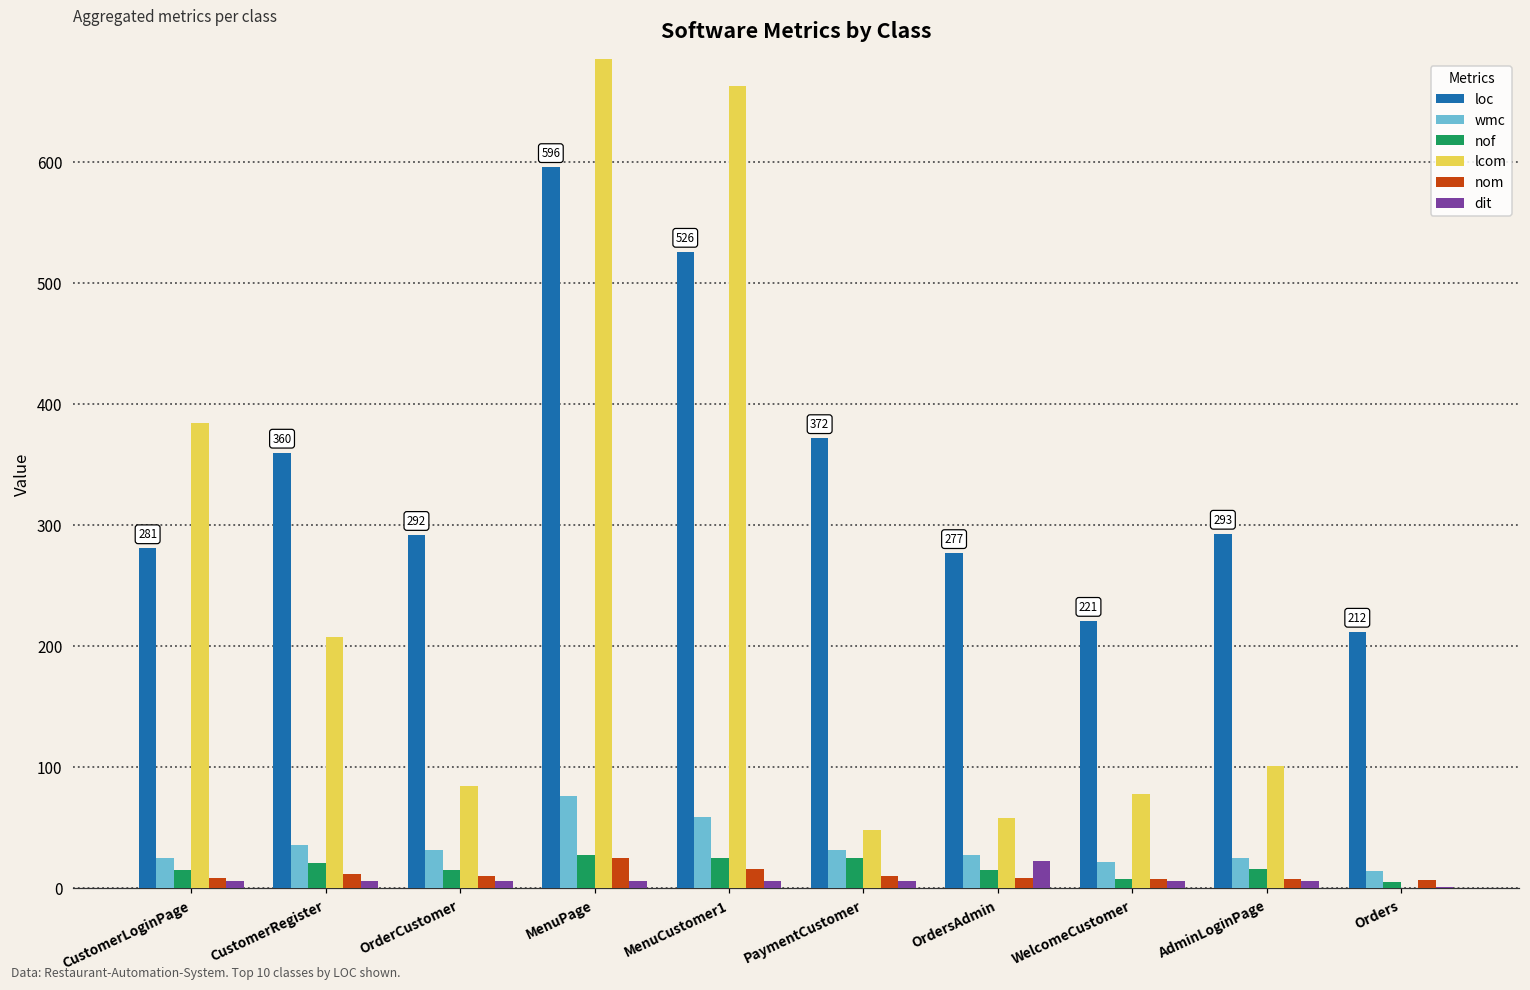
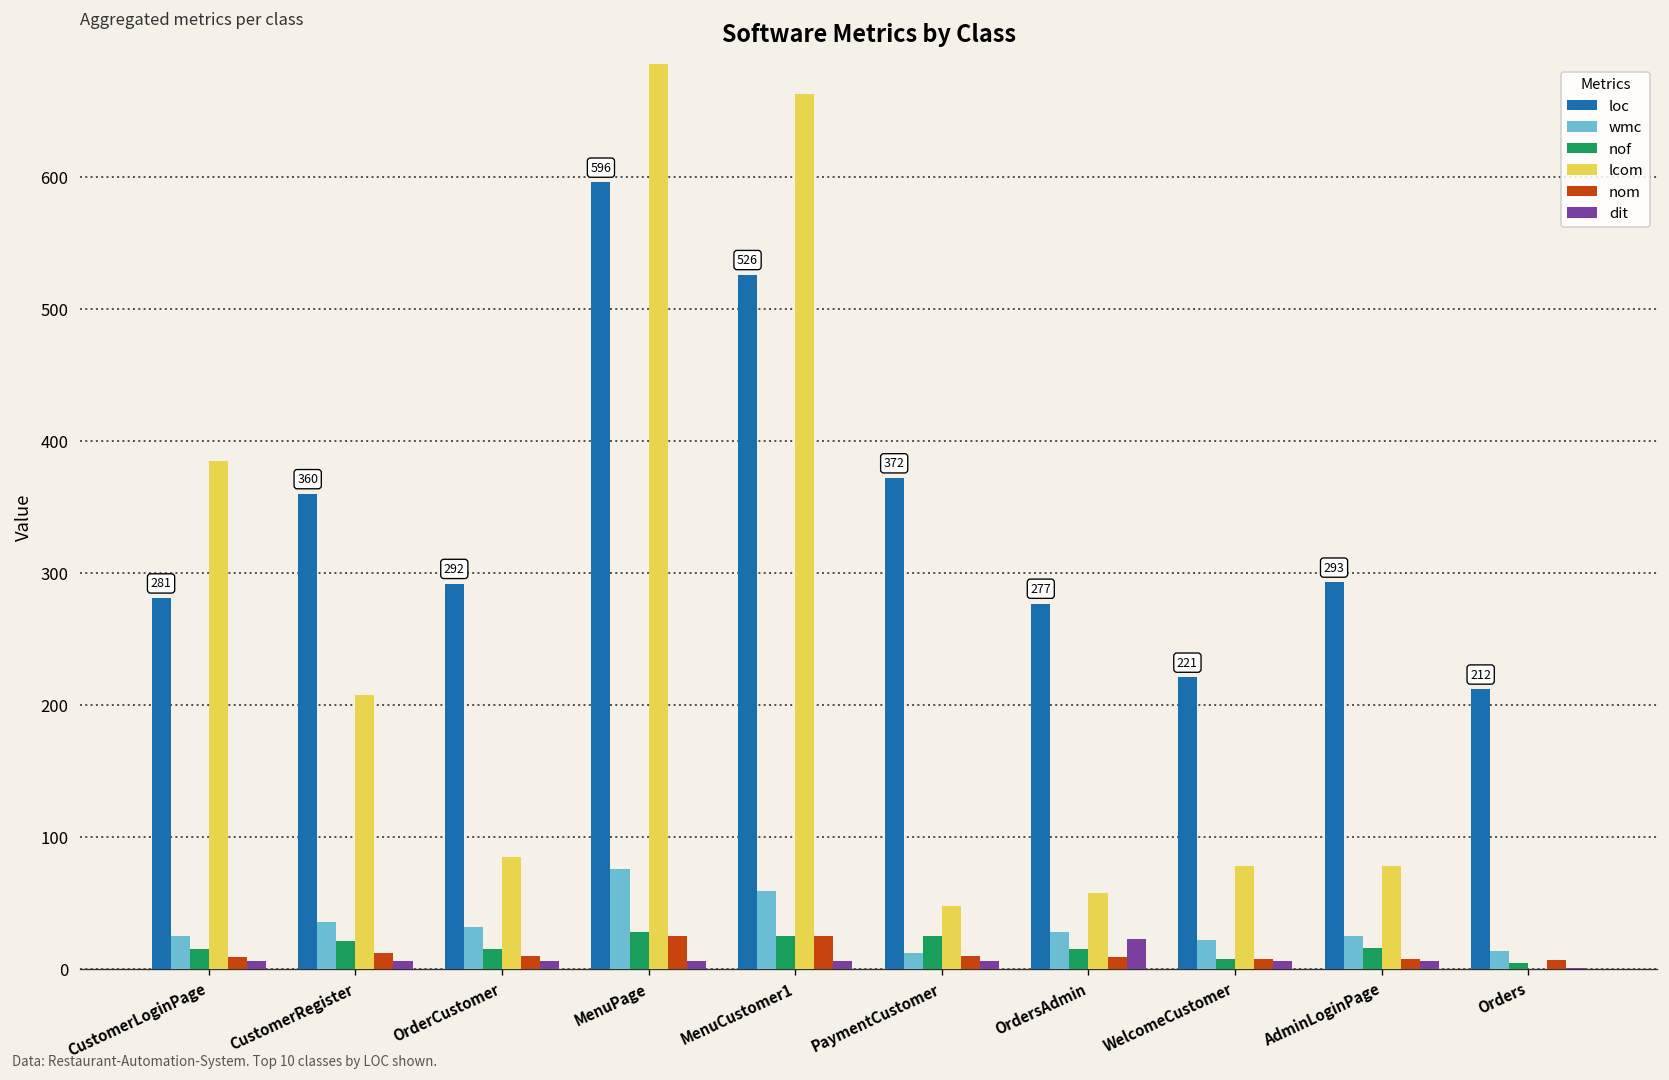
nom, MenuCustomer1: 16 -> 25
wmc, PaymentCustomer: 32 -> 12
lcom, AdminLoginPage: 101 -> 78
